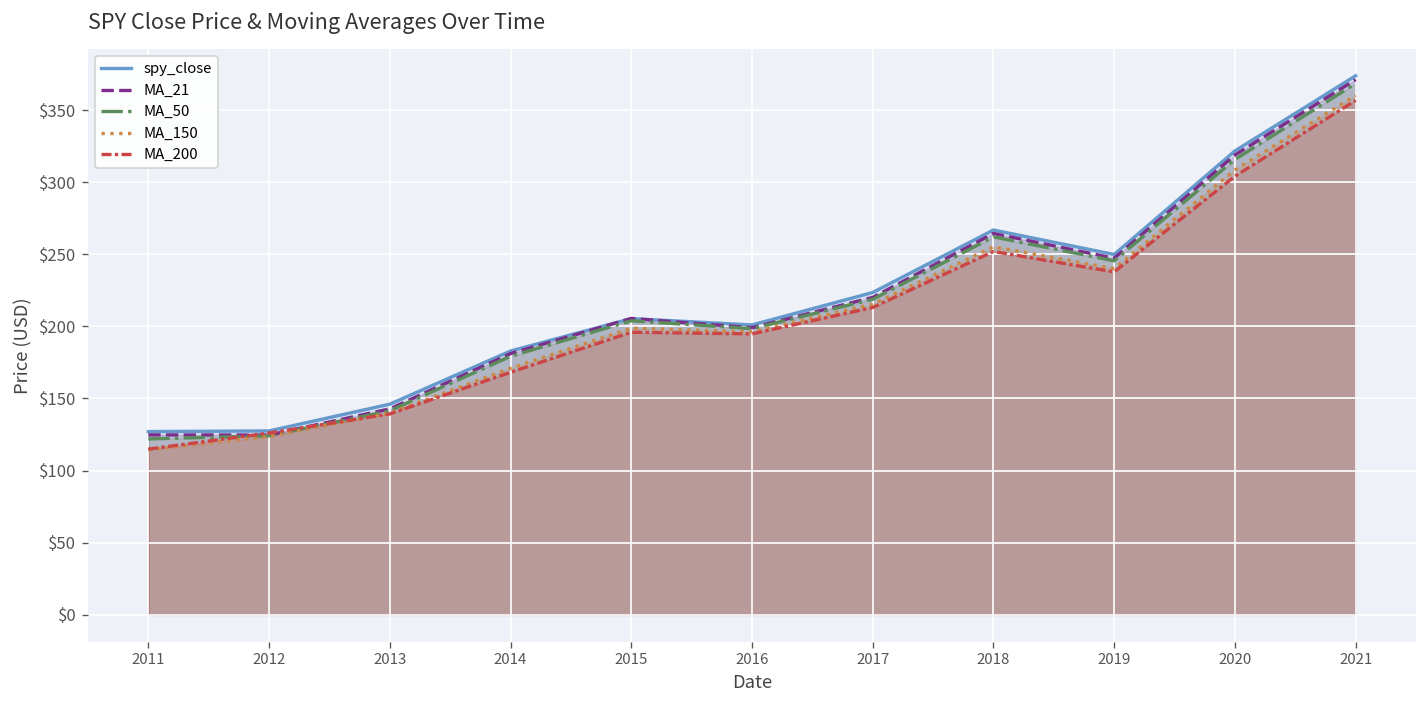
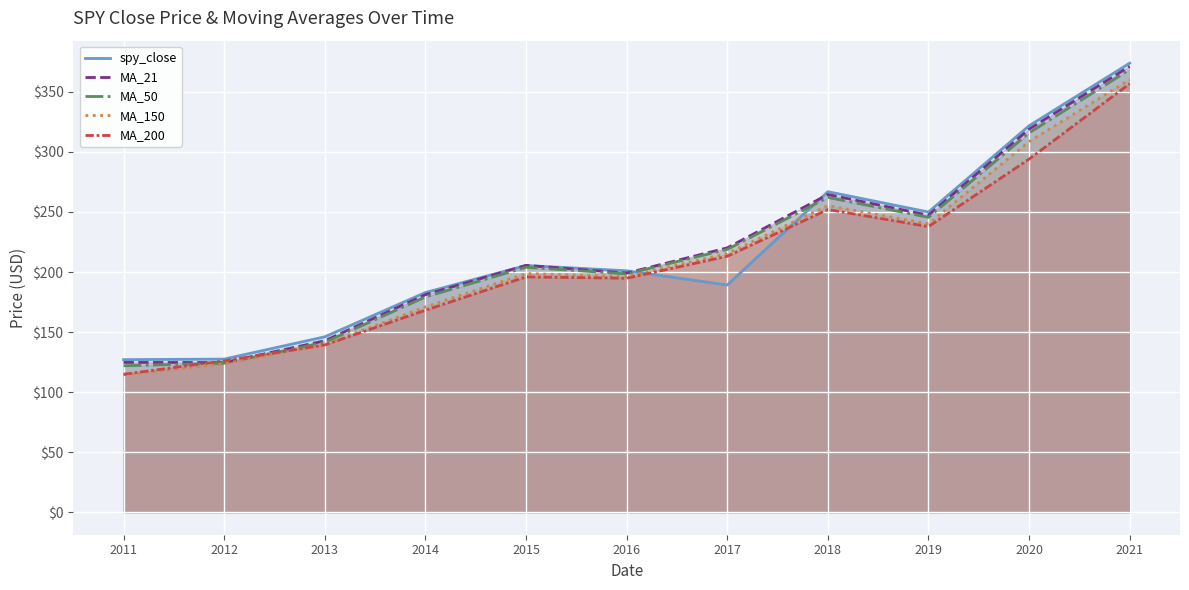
spy_close, 2017: $224 -> $189
MA_200, 2020: $304 -> $294
